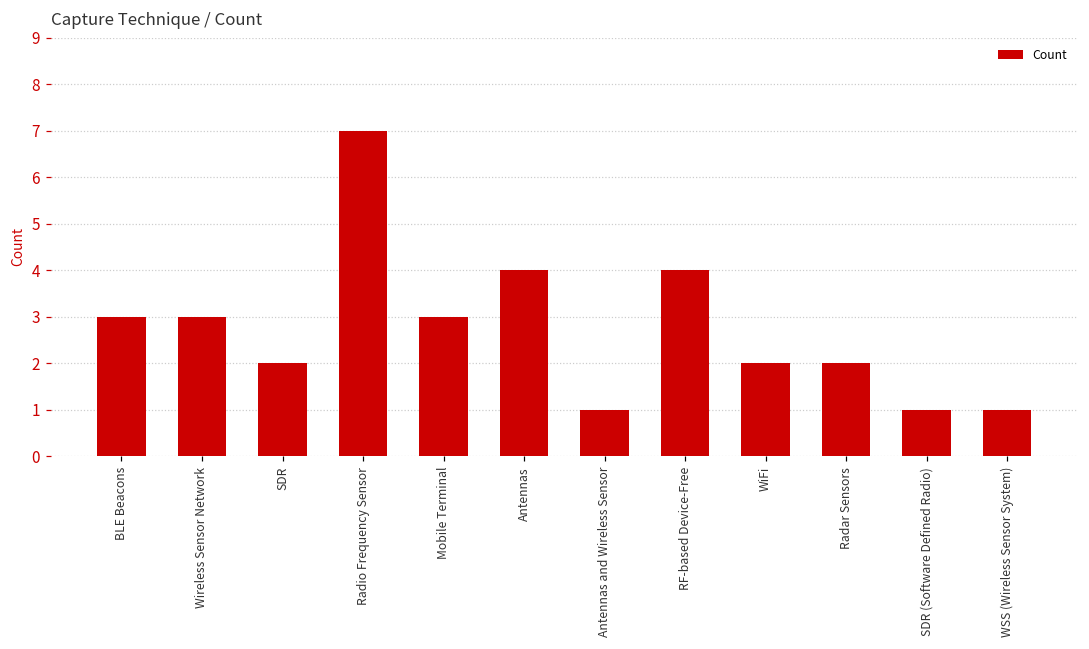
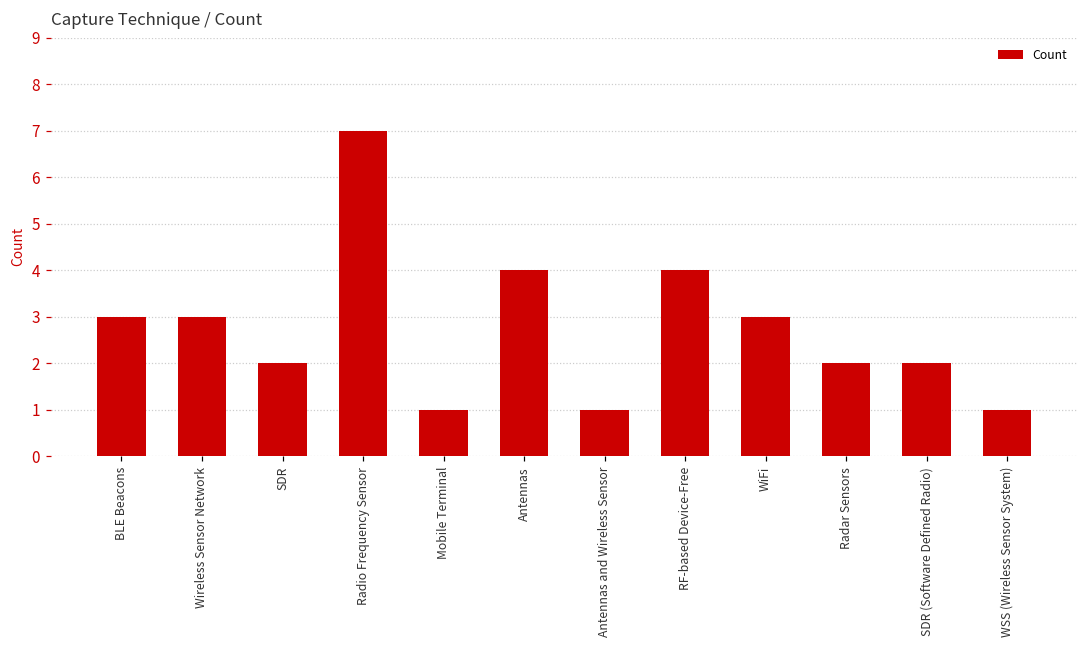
Mobile Terminal: 3 -> 1
WiFi: 2 -> 3
SDR (Software Defined Radio): 1 -> 2
